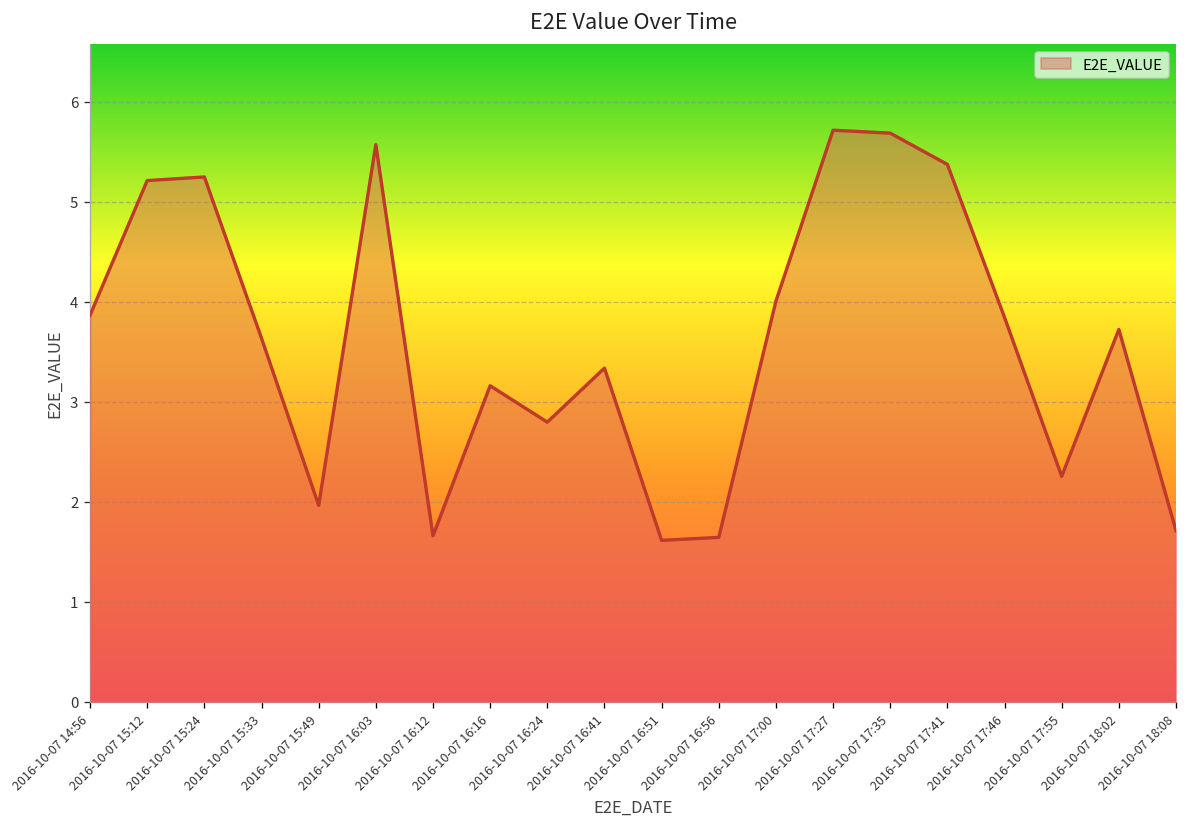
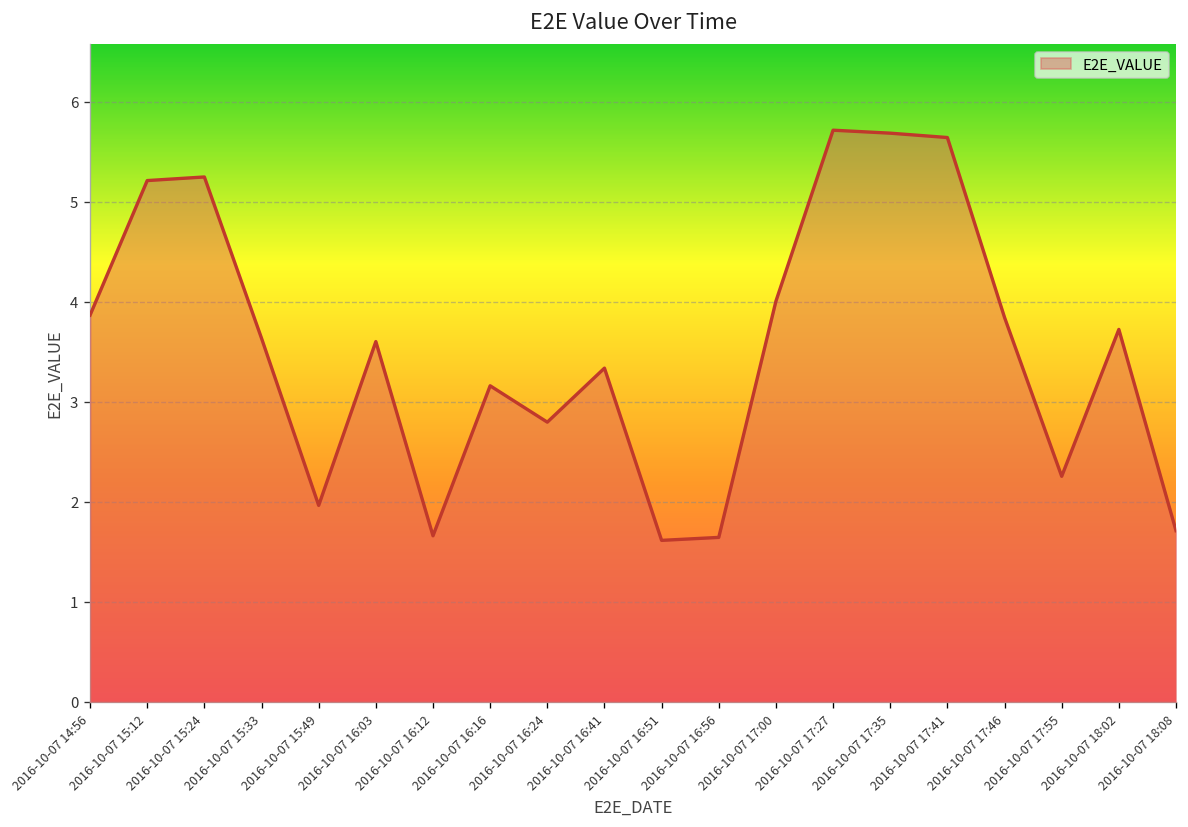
2016-10-07 16:03: 5.6 -> 3.6
2016-10-07 17:41: 5.4 -> 5.6
